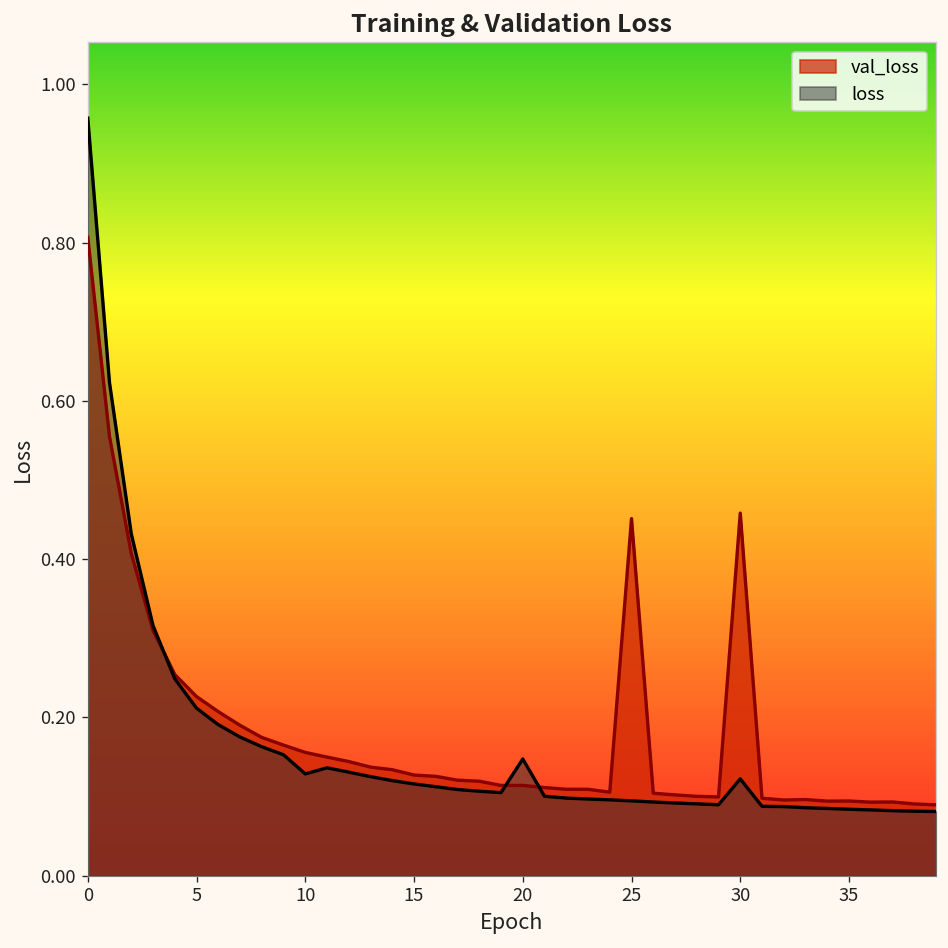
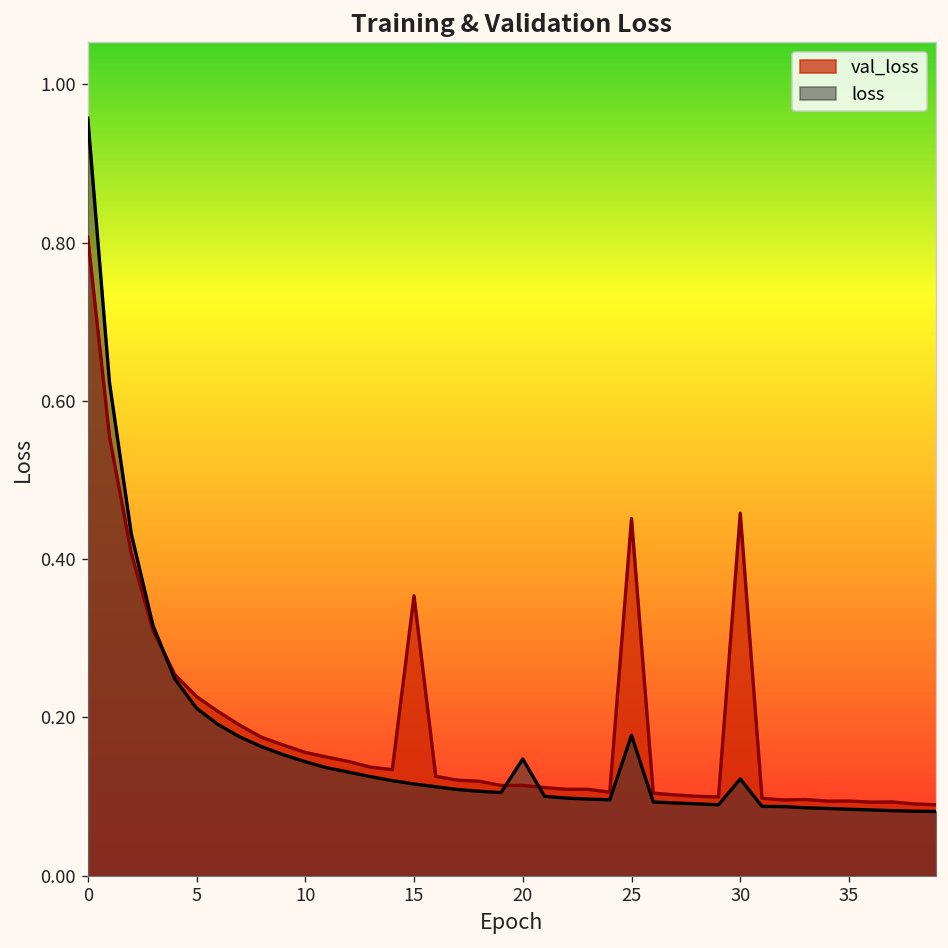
loss, 10: 0.13 -> 0.14
val_loss, 15: 0.13 -> 0.35
loss, 25: 0.09 -> 0.18
